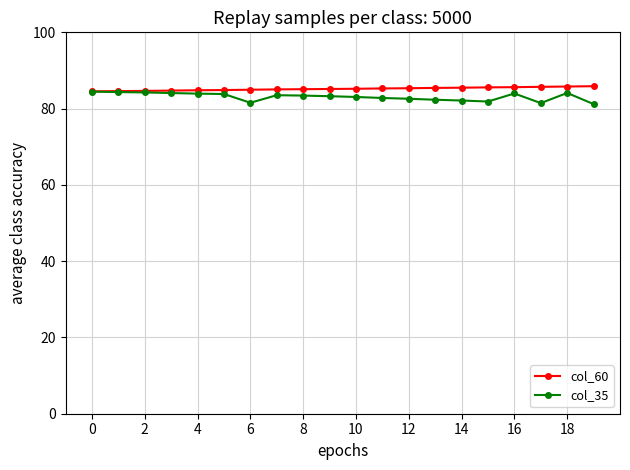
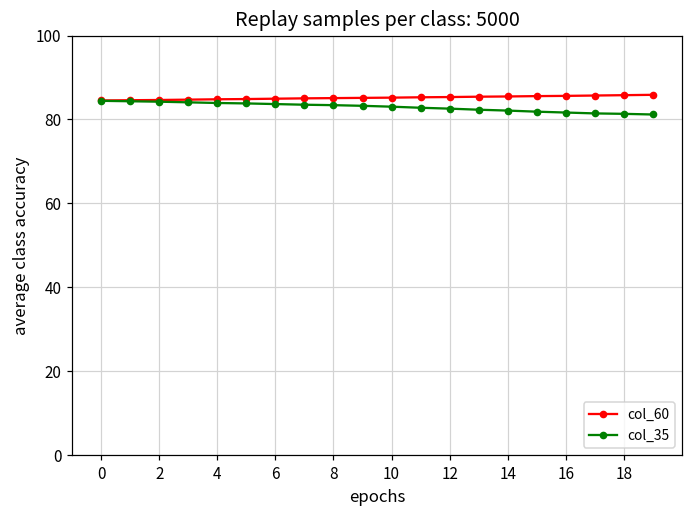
col_35, 6: 82 -> 84
col_35, 16: 84 -> 82
col_35, 18: 84 -> 81
